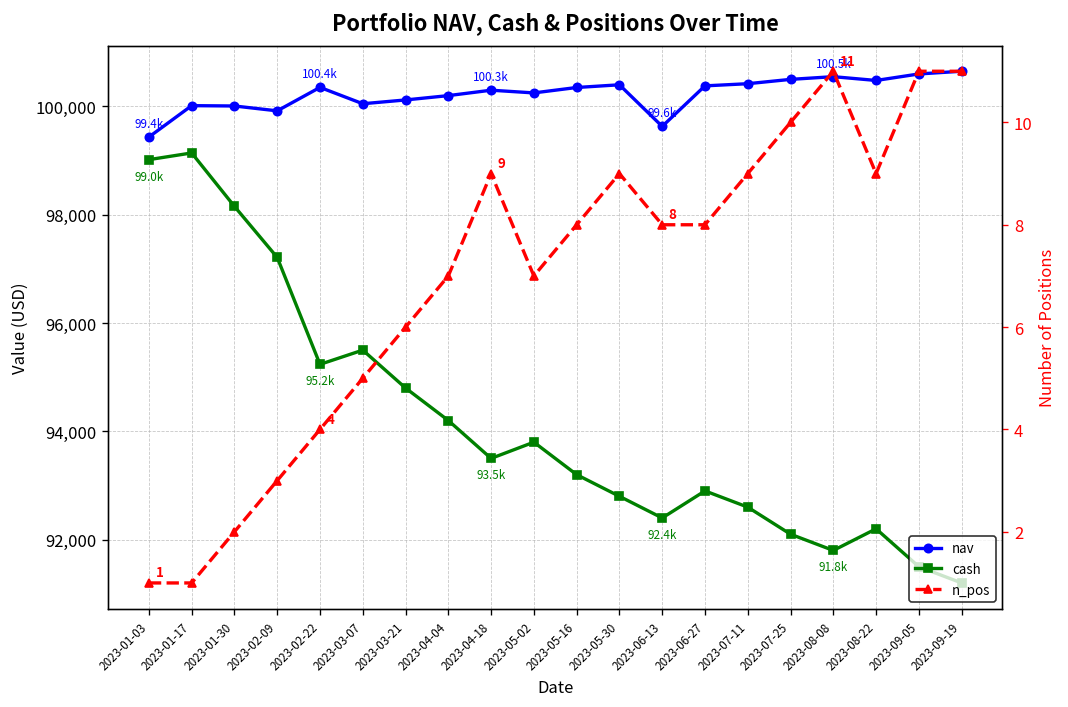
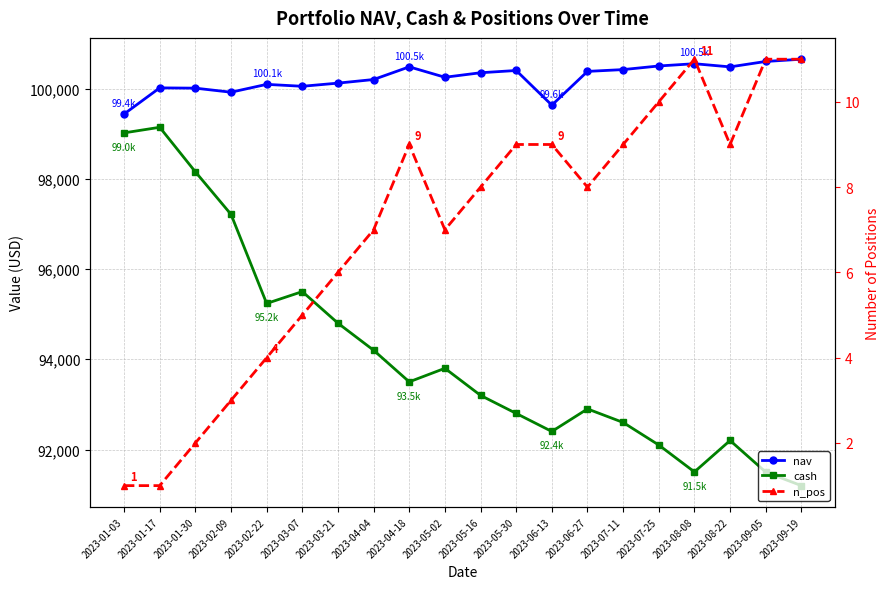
nav, 2023-02-22: 100.4k -> 100.1k
nav, 2023-04-18: 100.3k -> 100.5k
cash, 2023-08-08: 91.8k -> 91.5k
n_pos, 2023-06-13: 8 -> 9
